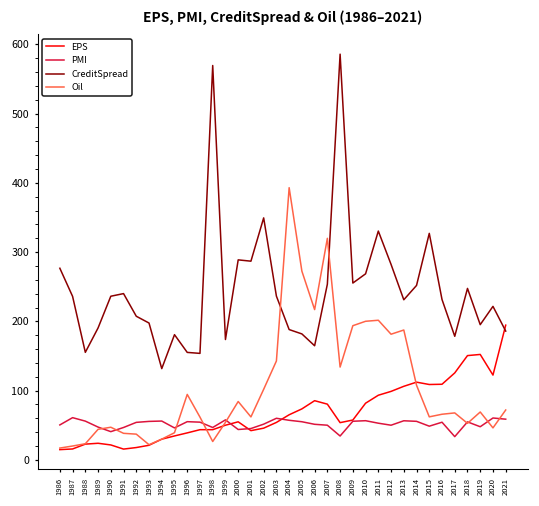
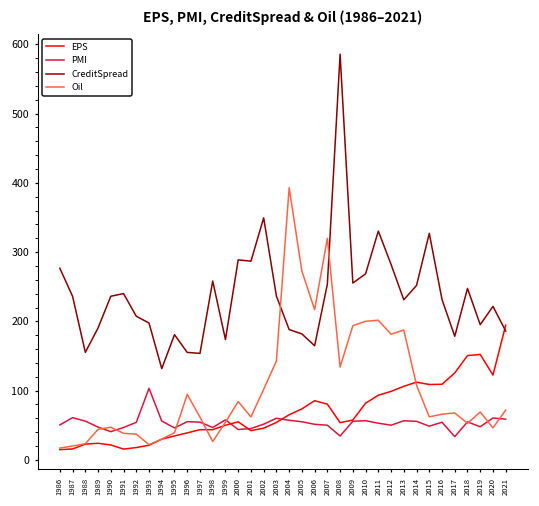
PMI, 1993: 60 -> 100
CreditSpread, 1998: 570 -> 260
